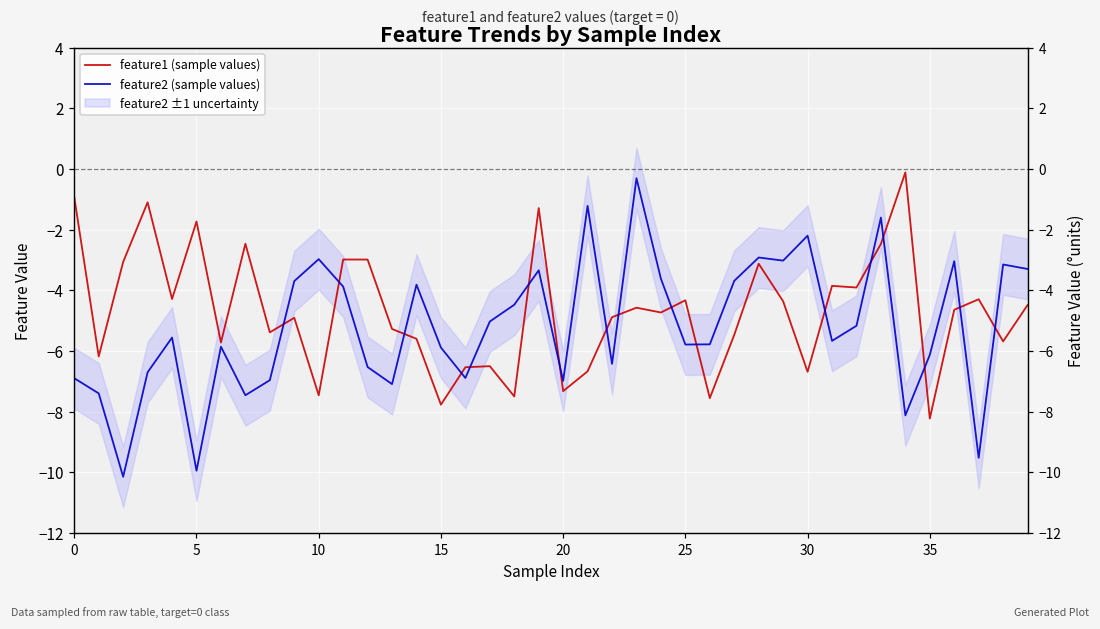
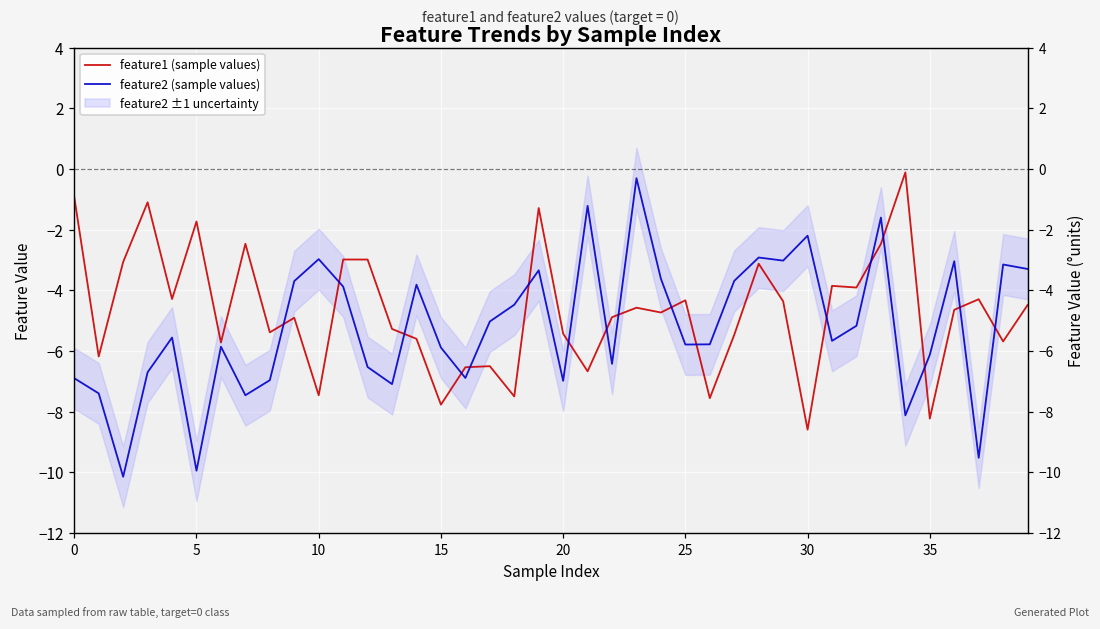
feature1 (sample values), 20: -7.3 -> -5.4
feature1 (sample values), 30: -6.7 -> -8.6
